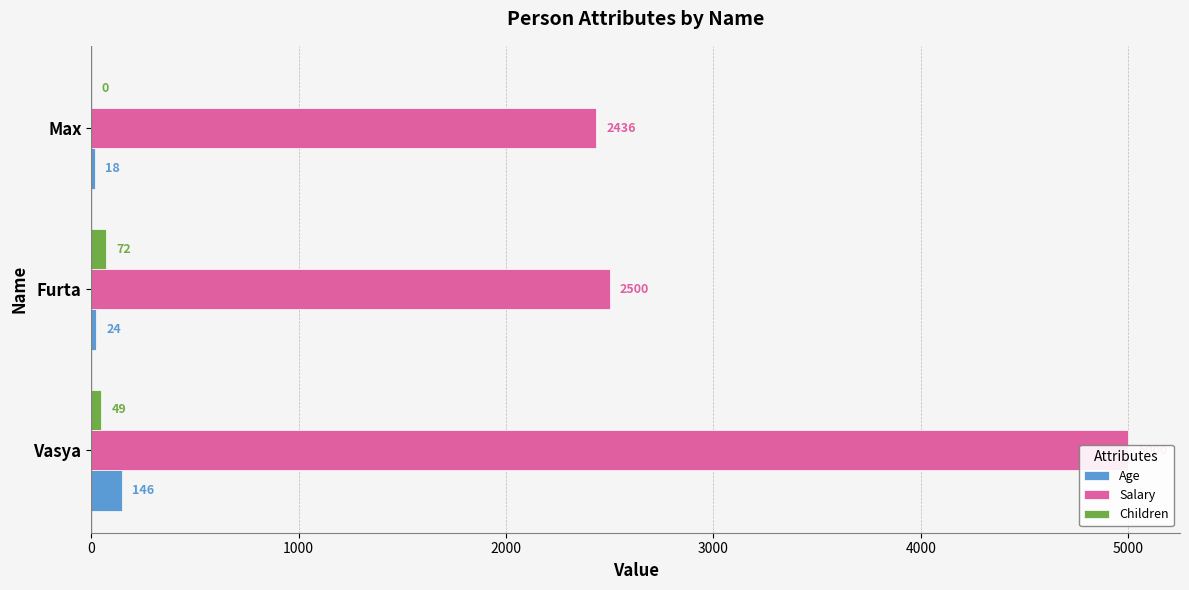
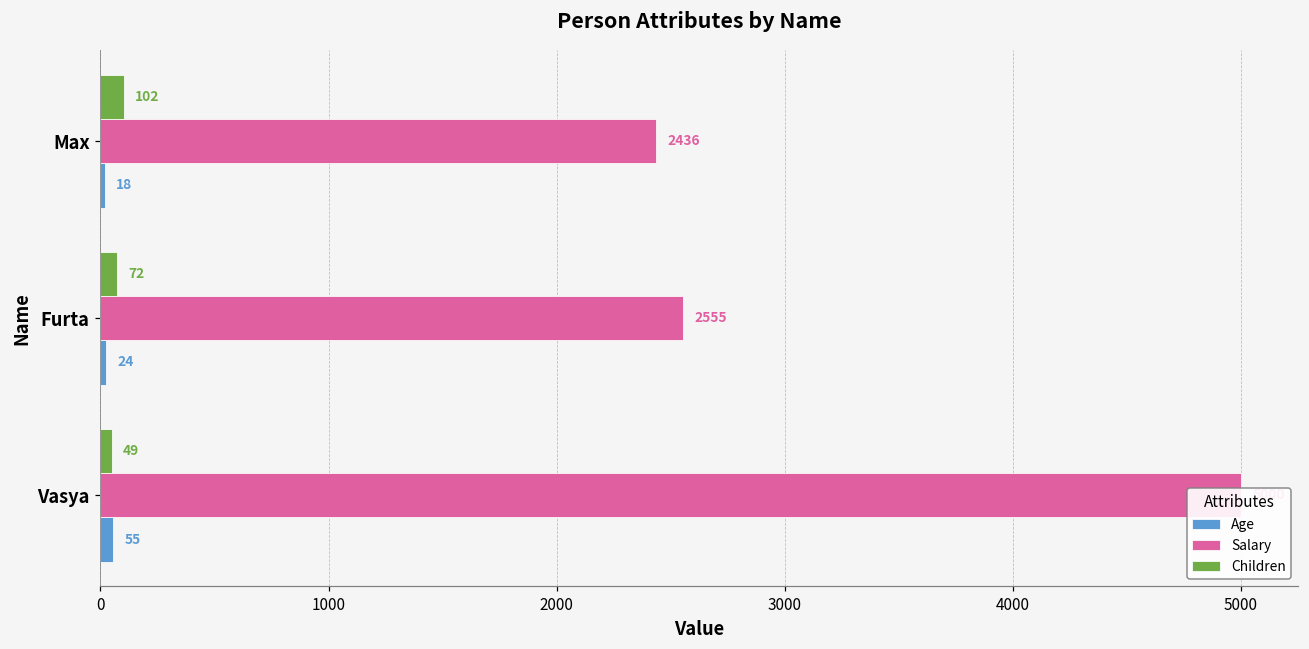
Children, Max: 0 -> 102
Salary, Furta: 2500 -> 2555
Age, Vasya: 146 -> 55
